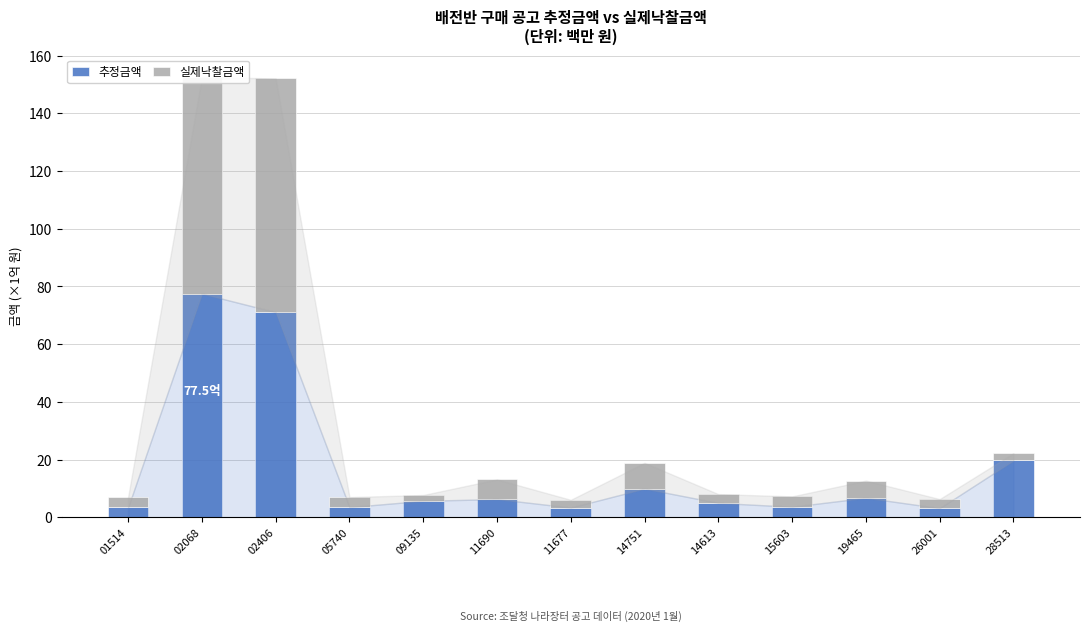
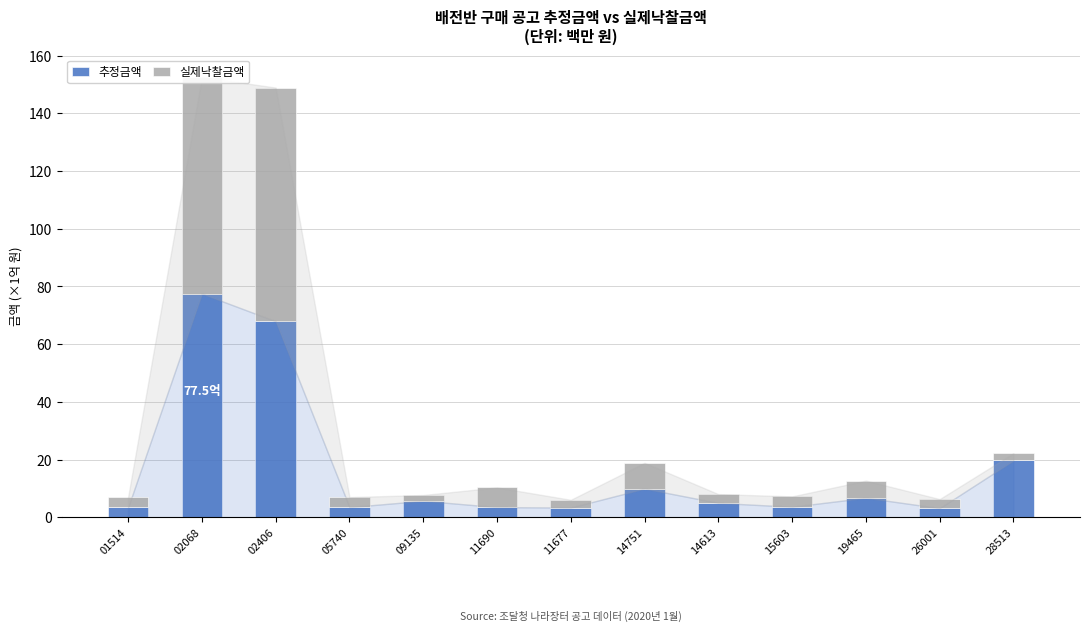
추정금액, 02406: 71 -> 68
추정금액, 11690: 6 -> 3
